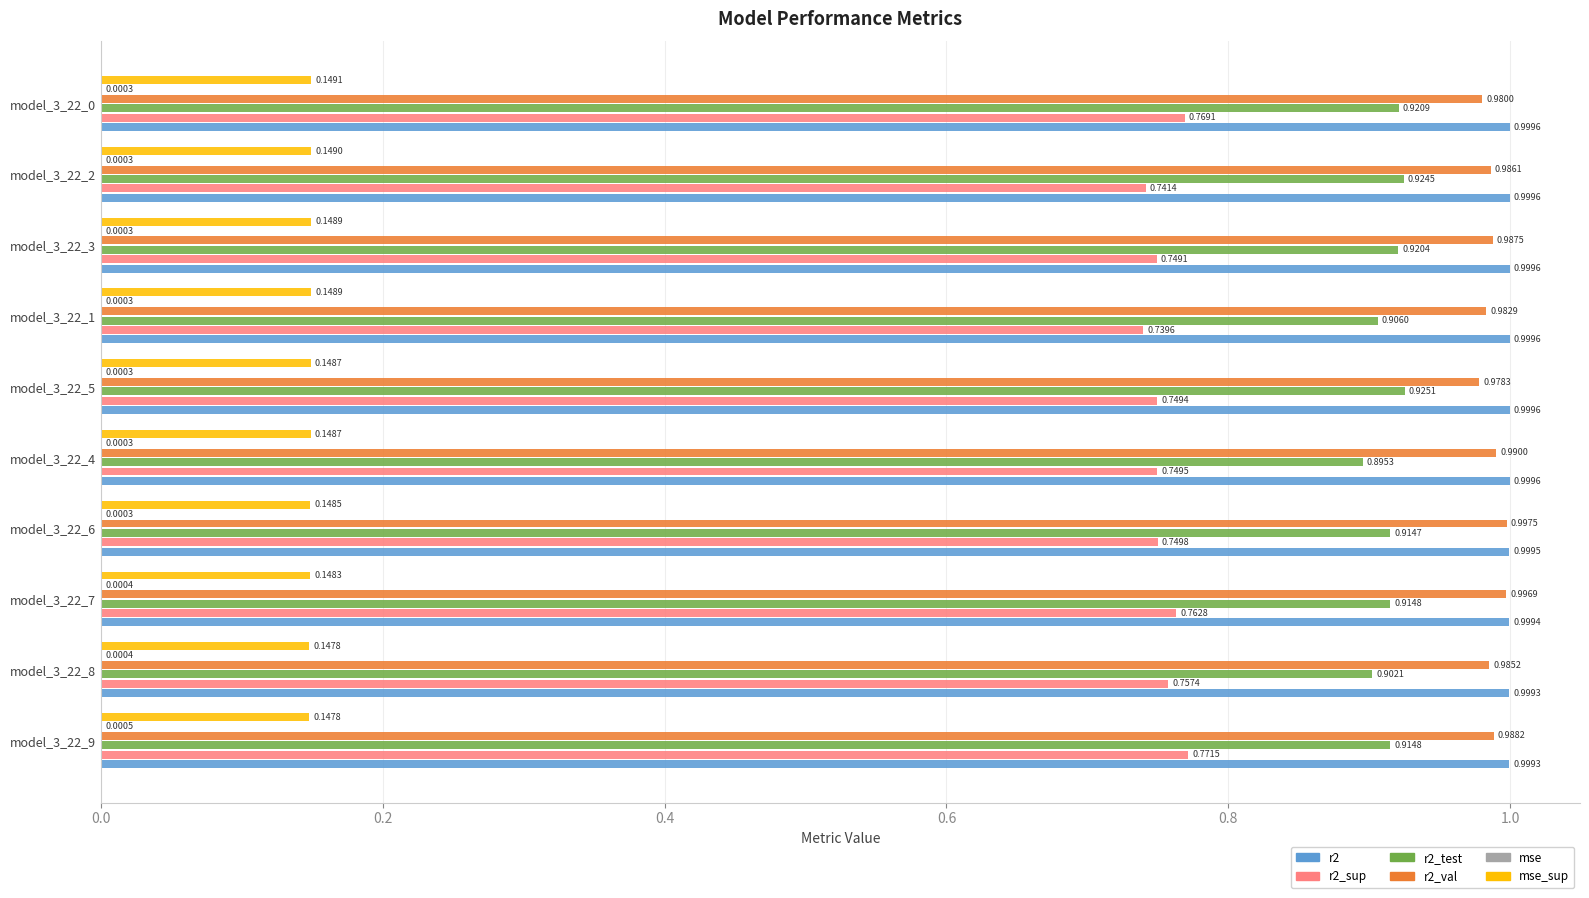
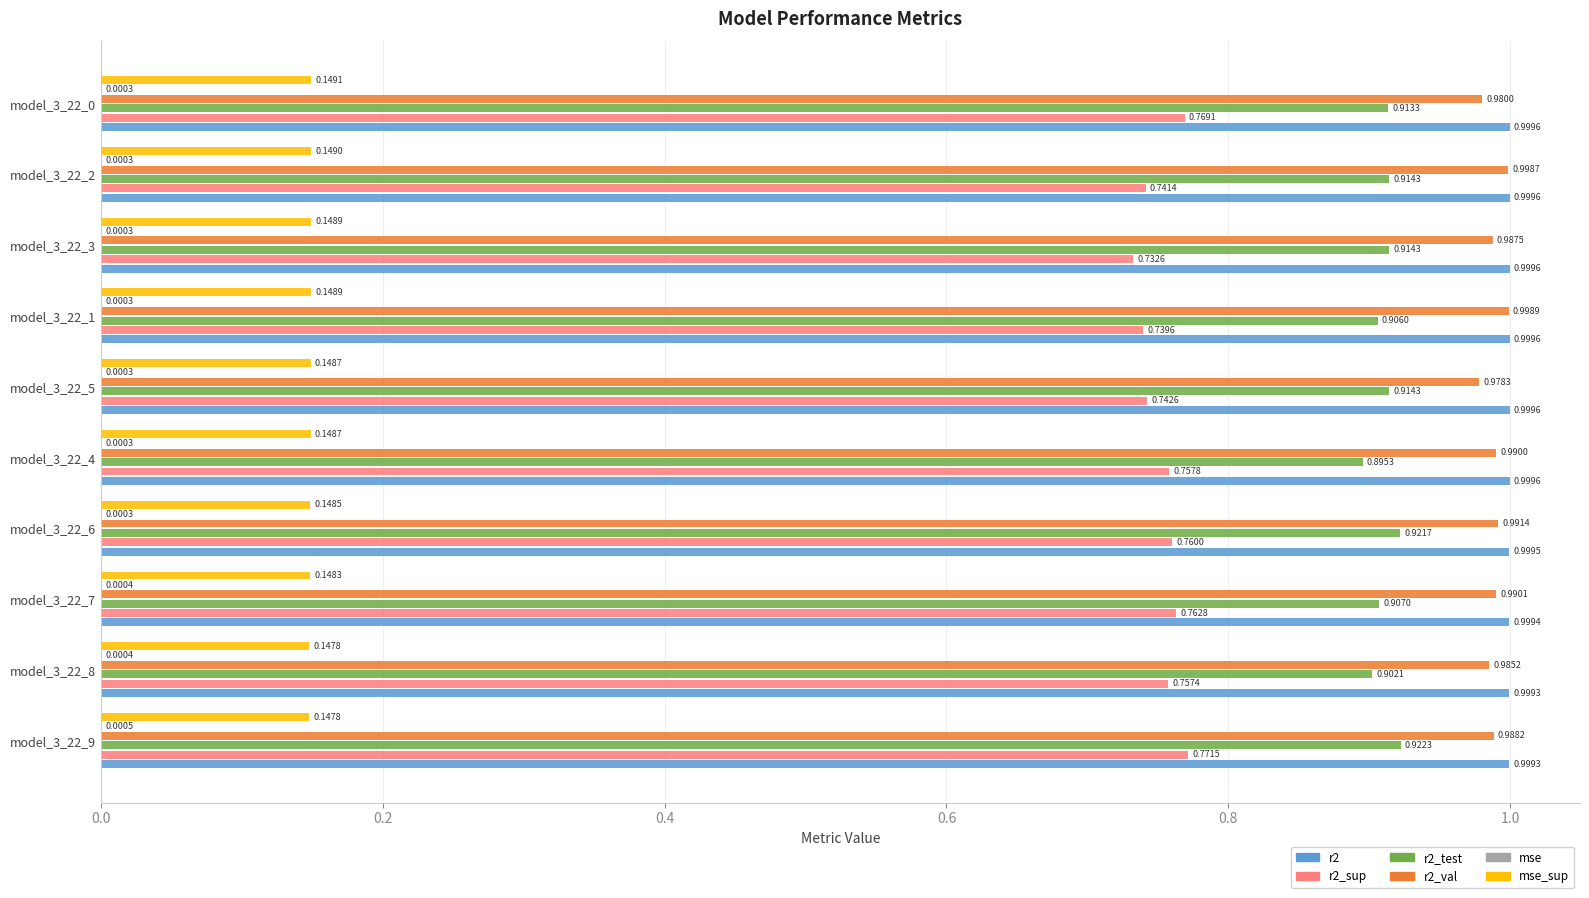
r2_test, model_3_22_0: 0.9209 -> 0.9133
r2_val, model_3_22_2: 0.9861 -> 0.9987
r2_test, model_3_22_2: 0.9245 -> 0.9143
r2_test, model_3_22_3: 0.9204 -> 0.9143
r2_sup, model_3_22_3: 0.7491 -> 0.7326
r2_val, model_3_22_1: 0.9829 -> 0.9989
r2_test, model_3_22_5: 0.9251 -> 0.9143
r2_sup, model_3_22_5: 0.7494 -> 0.7426
r2_sup, model_3_22_4: 0.7495 -> 0.7578
r2_val, model_3_22_6: 0.9975 -> 0.9914
r2_test, model_3_22_6: 0.9147 -> 0.9217
r2_sup, model_3_22_6: 0.7498 -> 0.7600
r2_val, model_3_22_7: 0.9969 -> 0.9901
r2_test, model_3_22_7: 0.9148 -> 0.9070
r2_test, model_3_22_9: 0.9148 -> 0.9223
